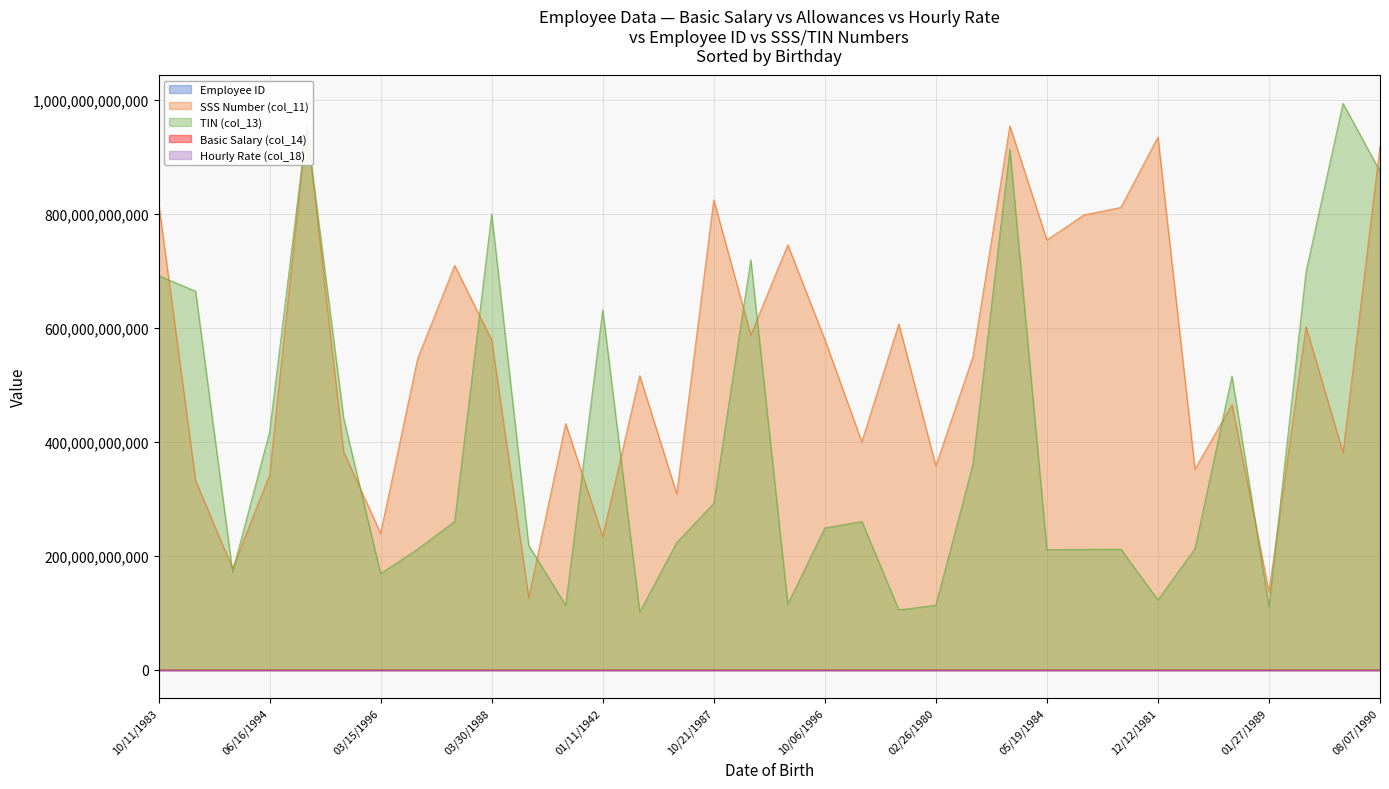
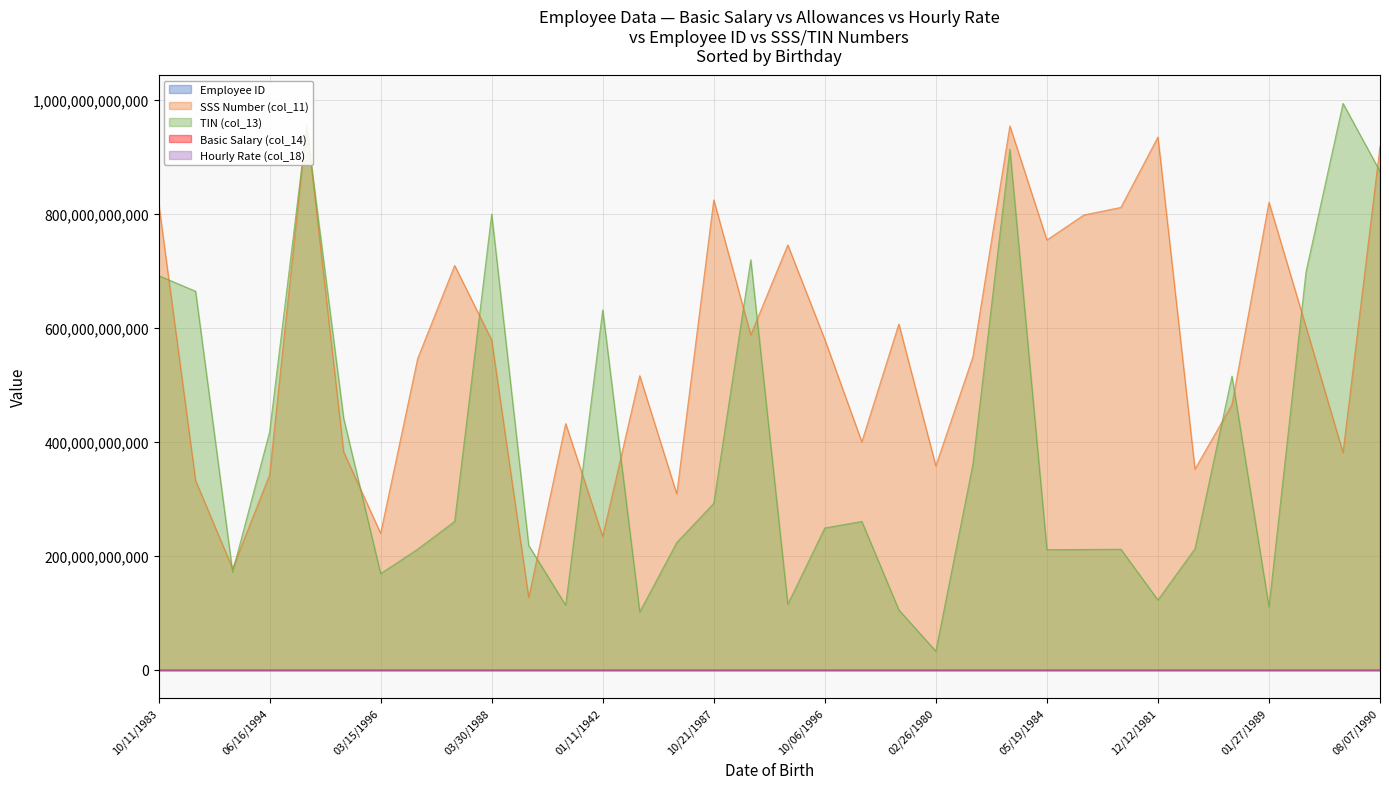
TIN (col_13), 02/26/1980: 110,000,000,000 -> 30,000,000,000
SSS Number (col_11), 01/27/1989: 140,000,000,000 -> 820,000,000,000
